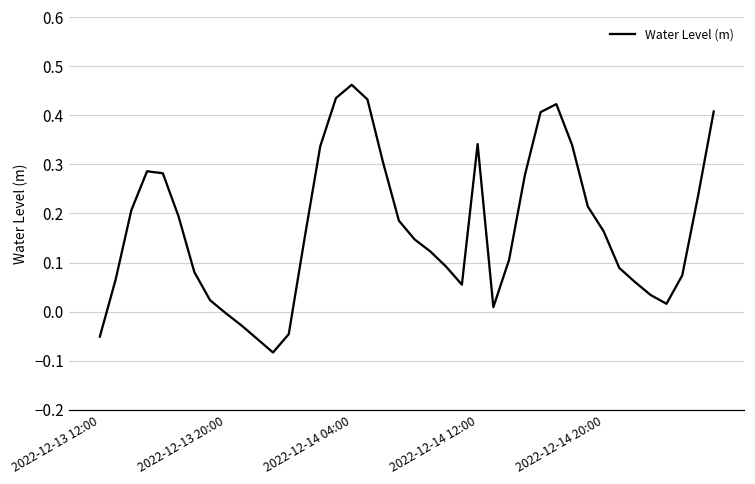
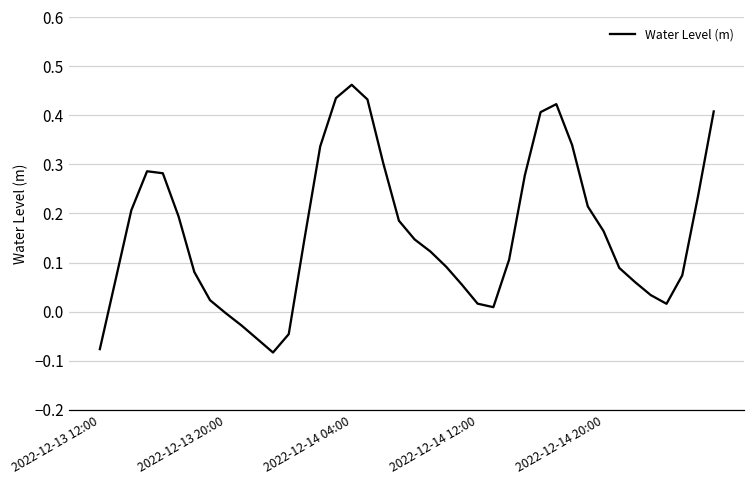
2022-12-13 12:00: -0.05 -> -0.08
2022-12-14 12:00: 0.34 -> 0.02
